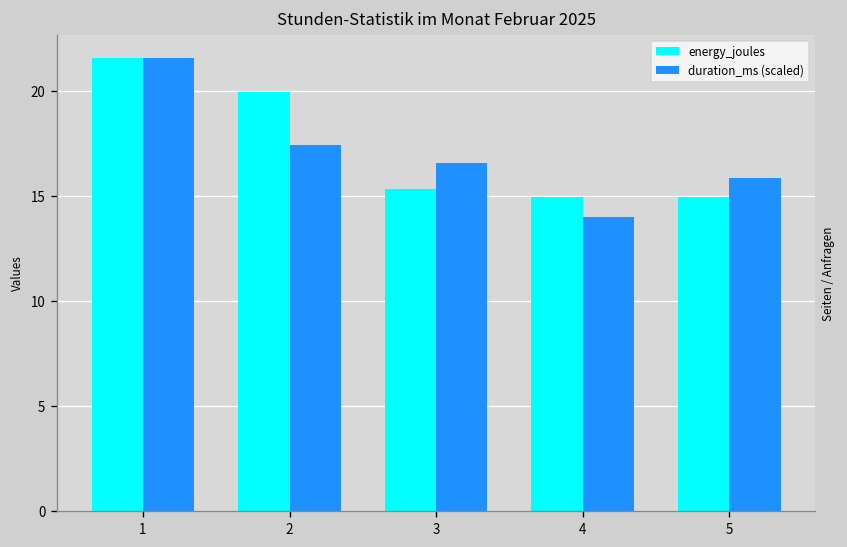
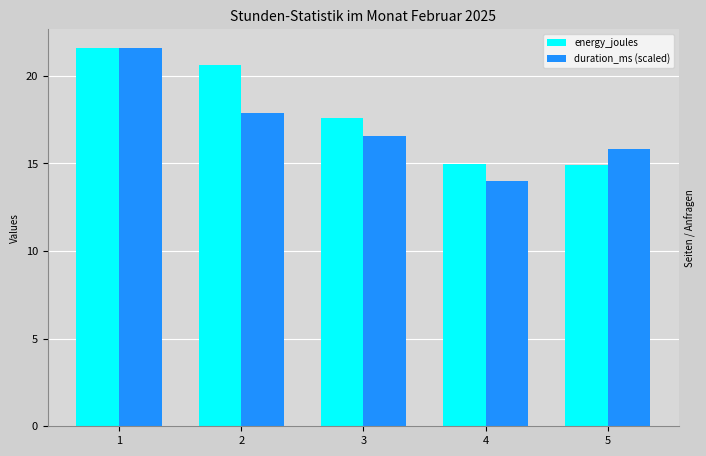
energy_joules, 2: 19.9 -> 20.6
duration_ms (scaled), 2: 17.4 -> 17.9
energy_joules, 3: 15.3 -> 17.6
